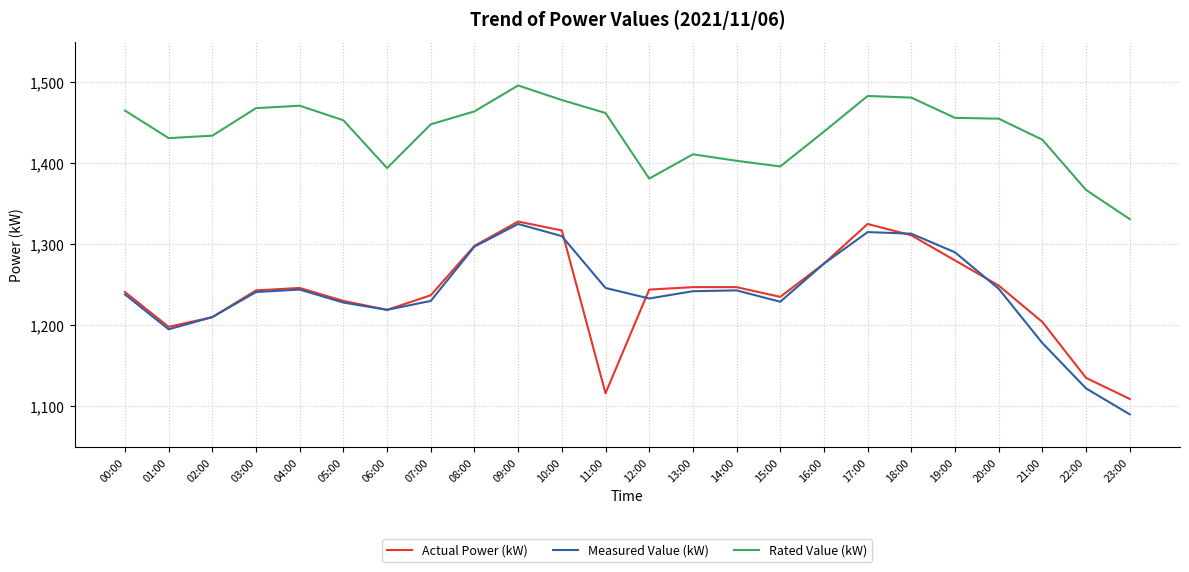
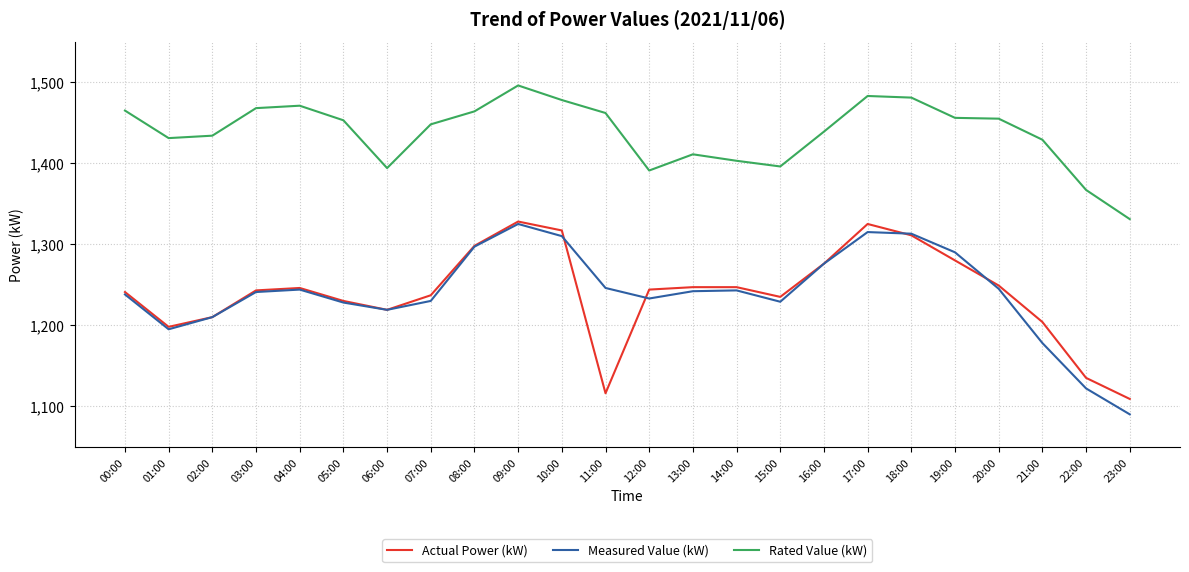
Rated Value (kW), 12:00: 1,380 -> 1,390
